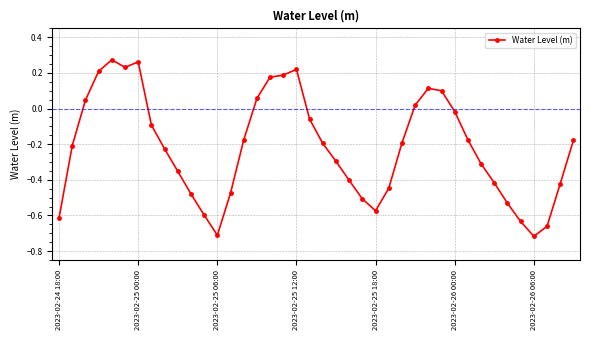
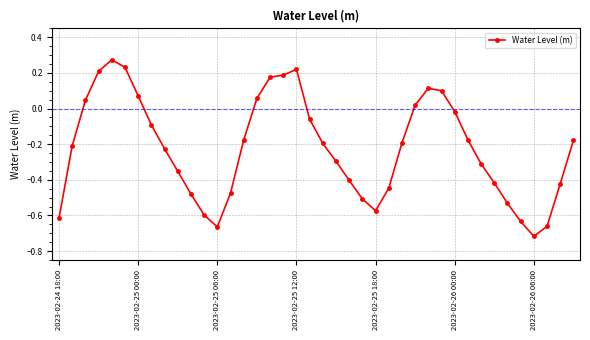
2023-02-25 00:00: 0.26 -> 0.07
2023-02-25 06:00: -0.71 -> -0.66
